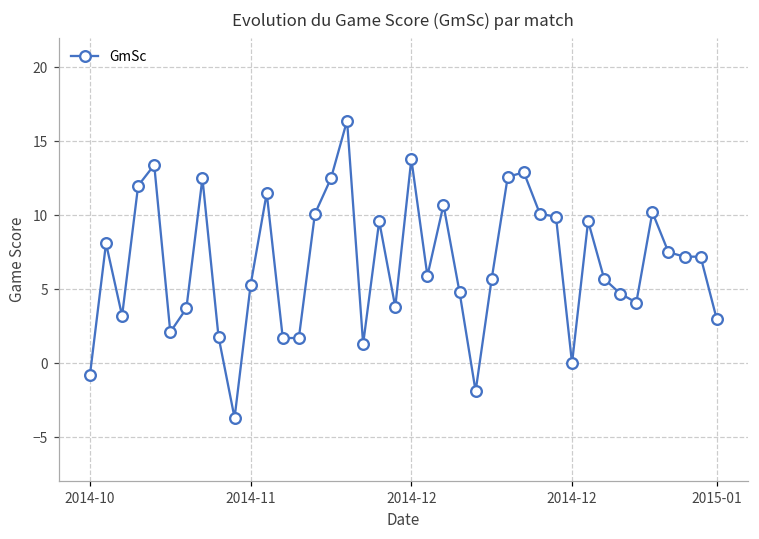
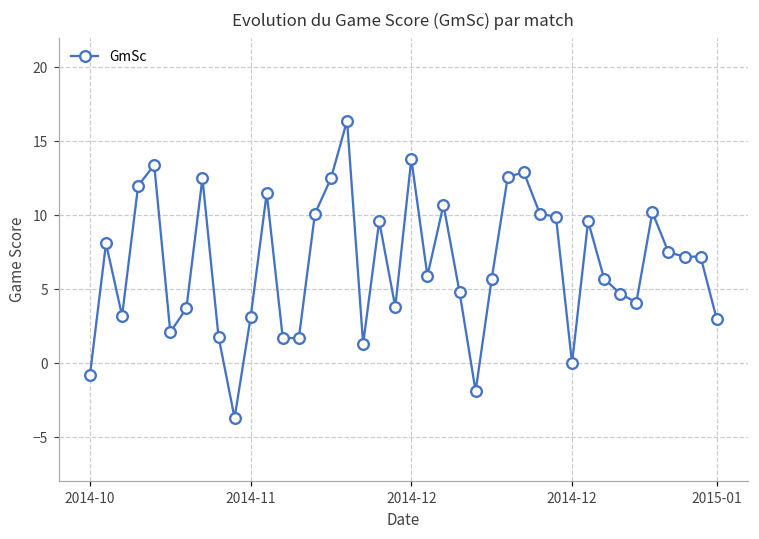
2014-11: 5.3 -> 3.1
